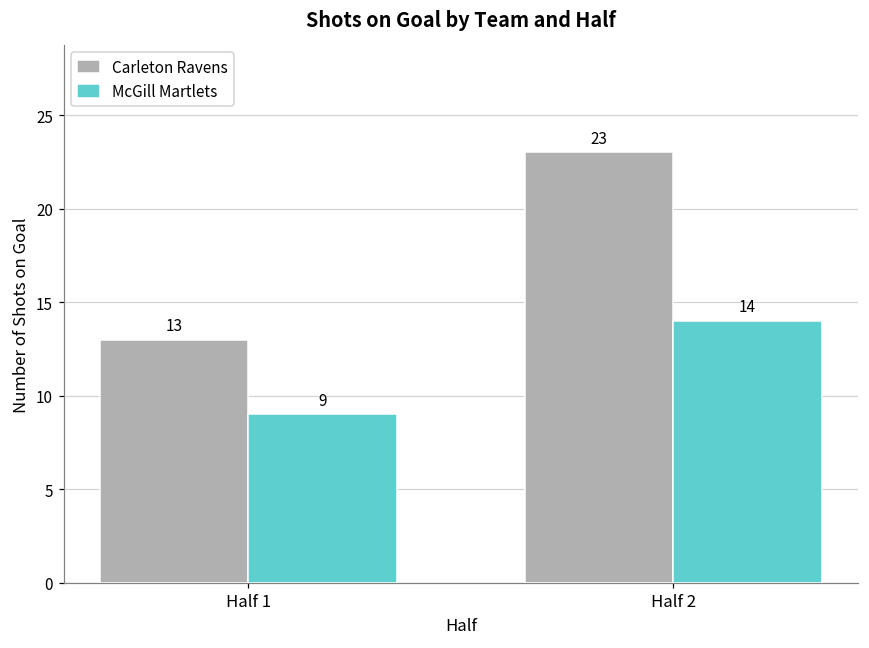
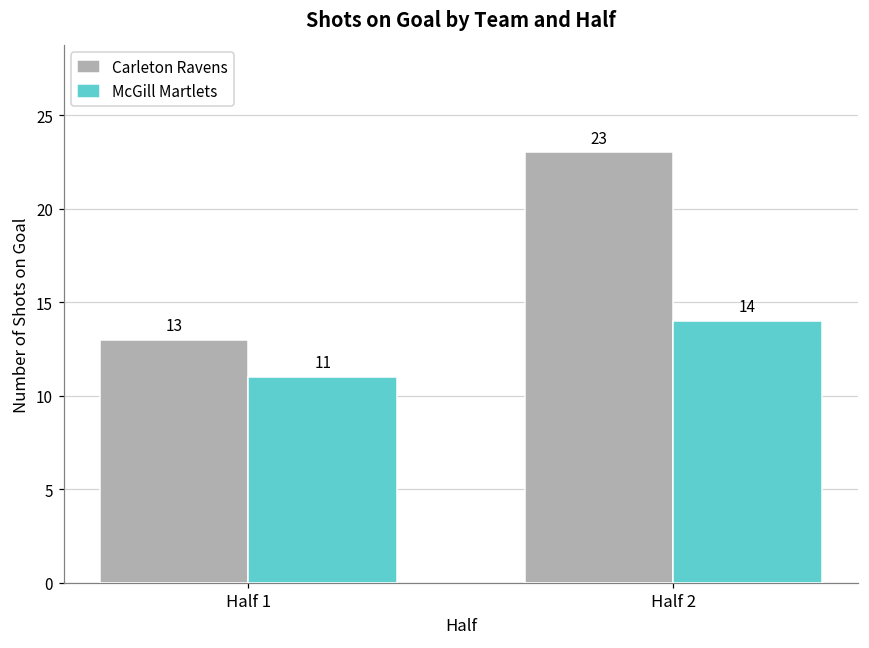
McGill Martlets, Half 1: 9 -> 11
